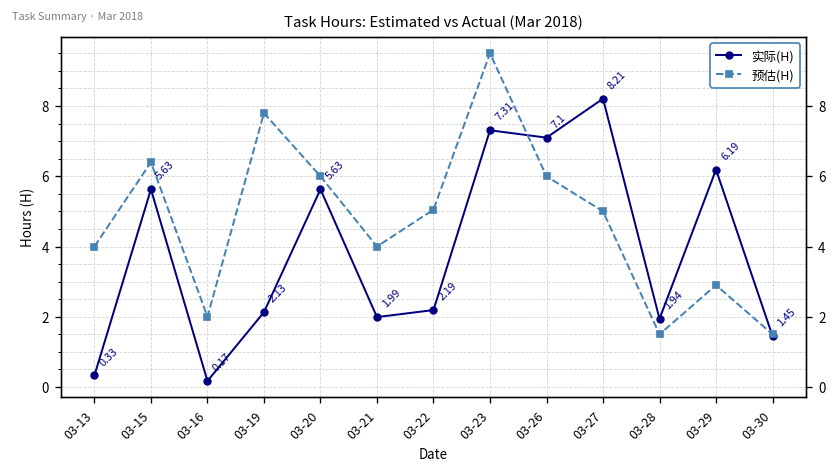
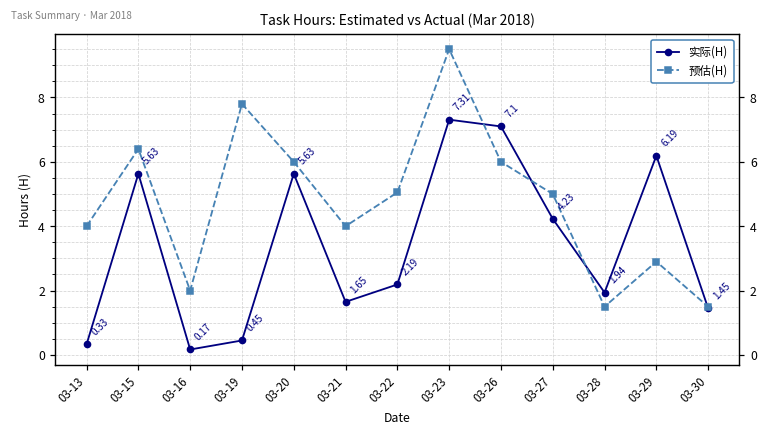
实际(H), 03-19: 2.13 -> 0.45
实际(H), 03-21: 1.99 -> 1.65
实际(H), 03-27: 8.21 -> 4.23
